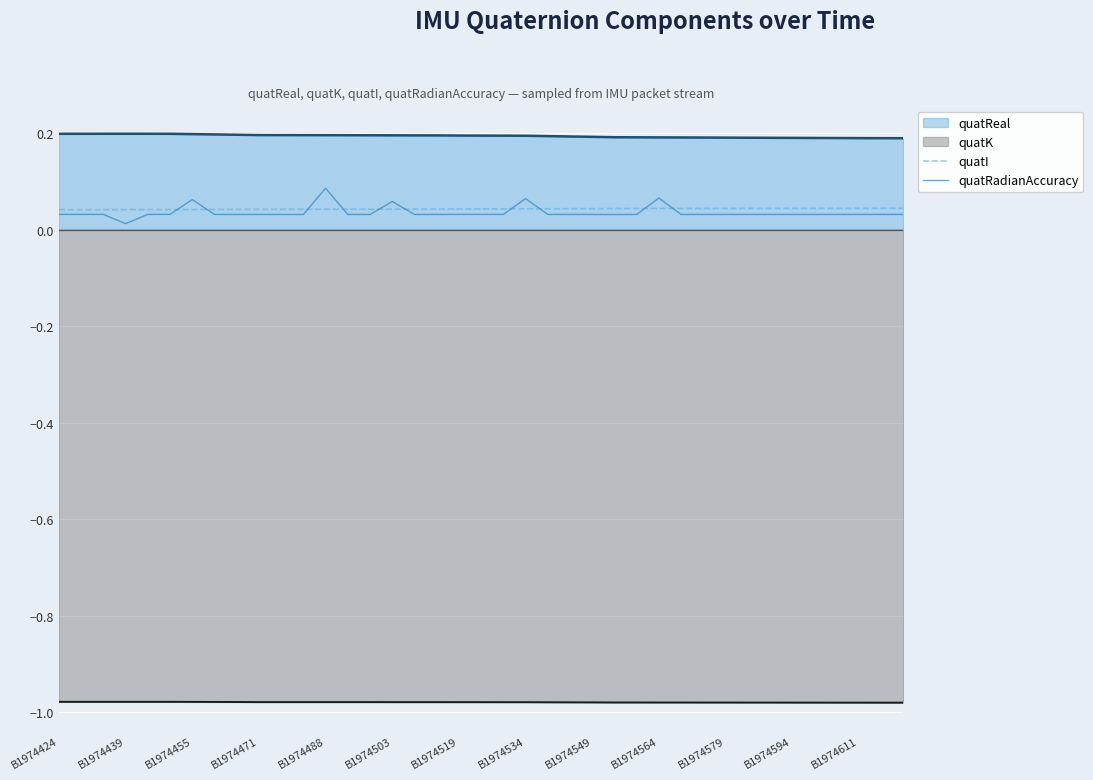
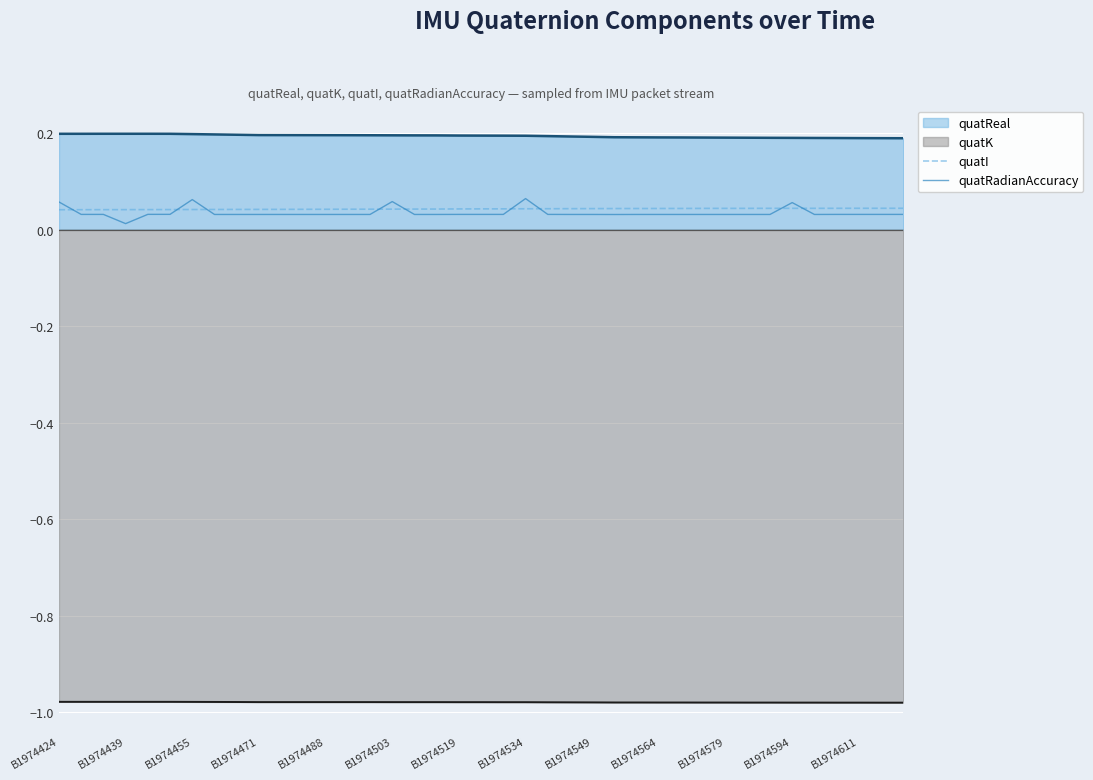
quatRadianAccuracy, B1974424: 0.03 -> 0.06
quatRadianAccuracy, B1974488: 0.09 -> 0.03
quatRadianAccuracy, B1974564: 0.07 -> 0.03
quatRadianAccuracy, B1974594: 0.03 -> 0.06
